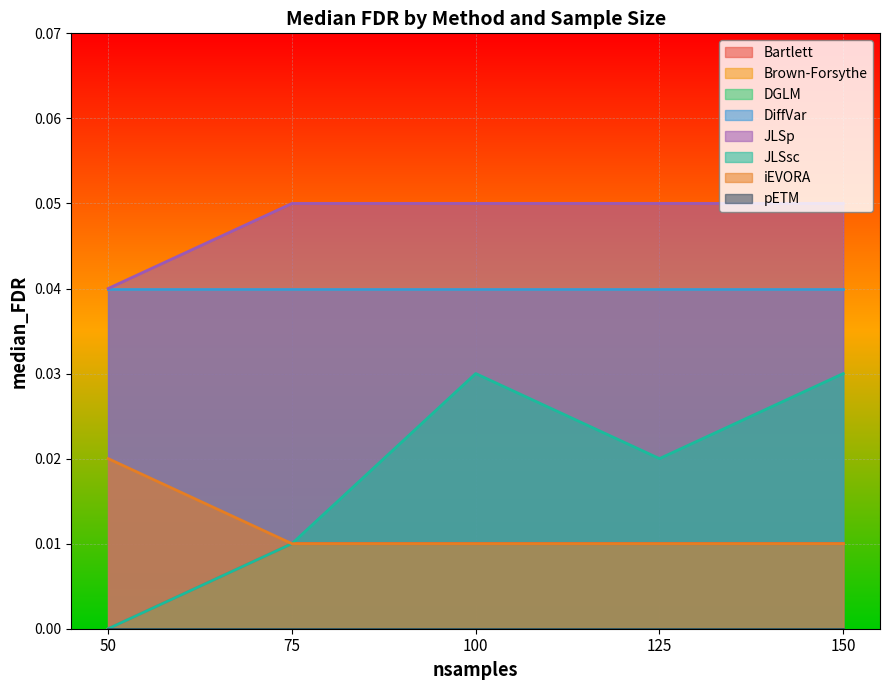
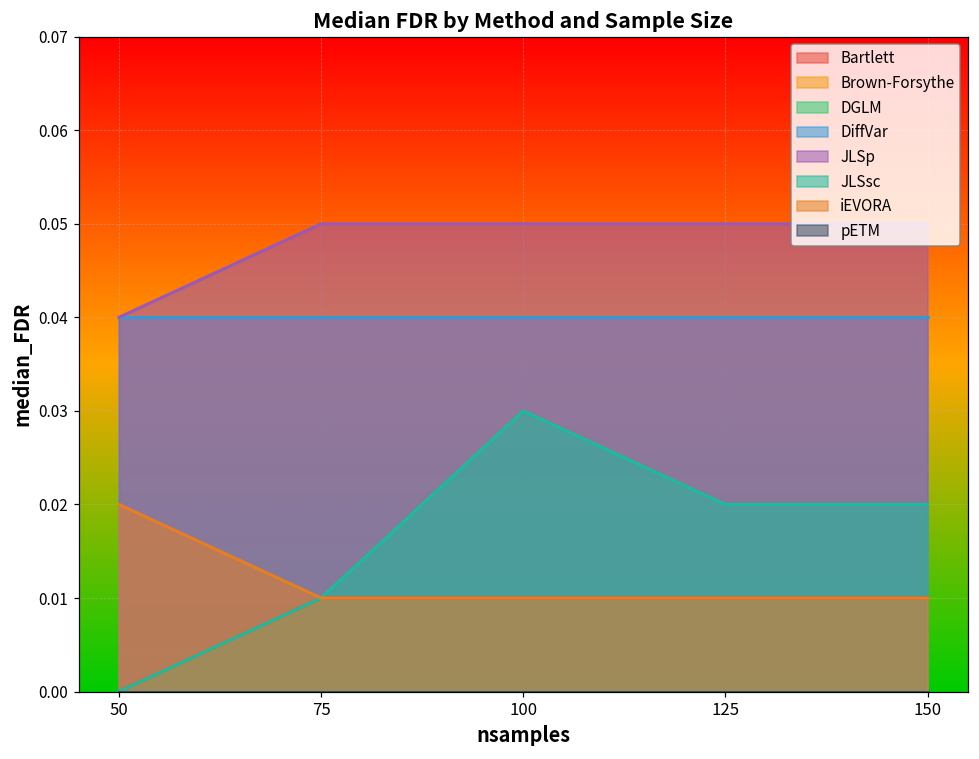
JLSsc, 150: 0.03 -> 0.02
